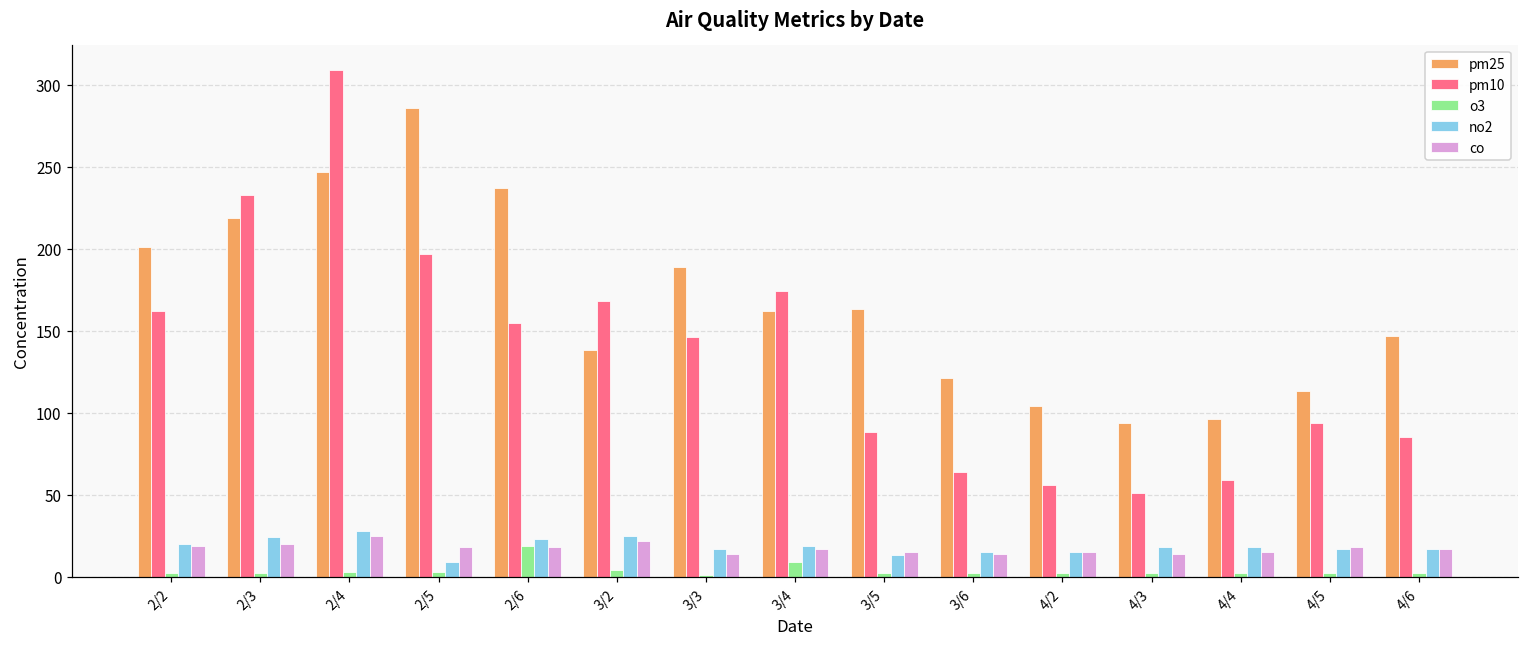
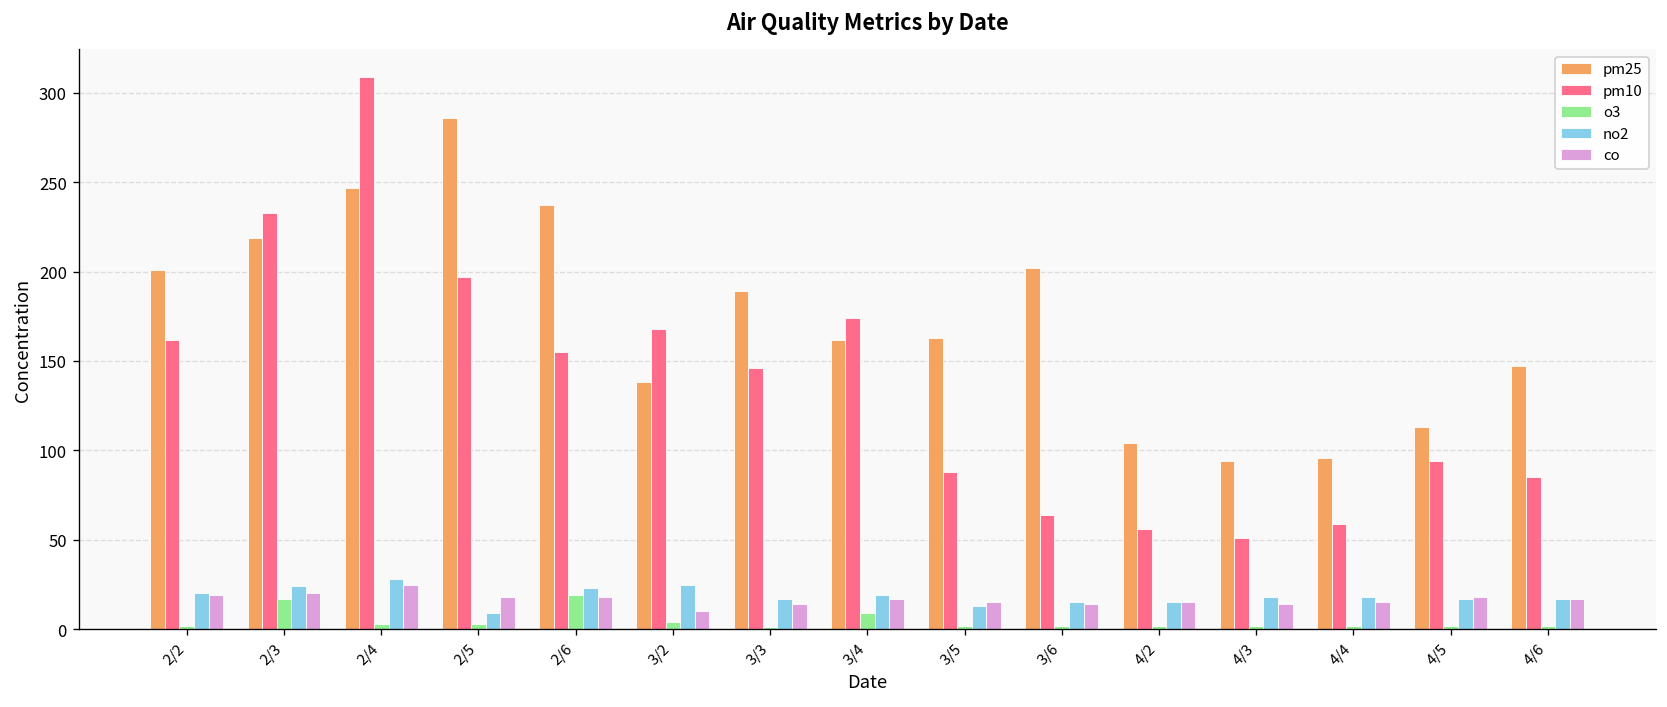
o3, 2/3: 2 -> 17
co, 3/2: 22 -> 10
pm25, 3/6: 121 -> 202
